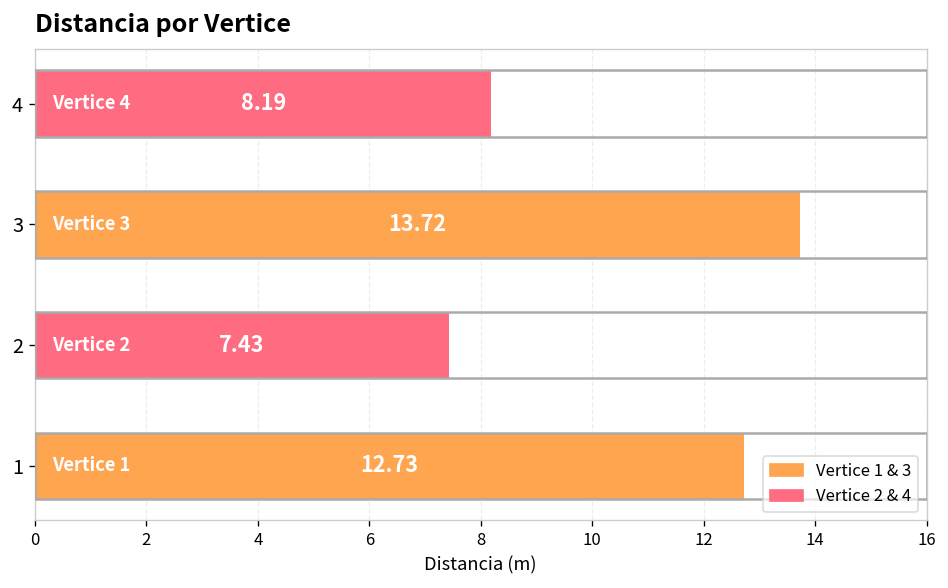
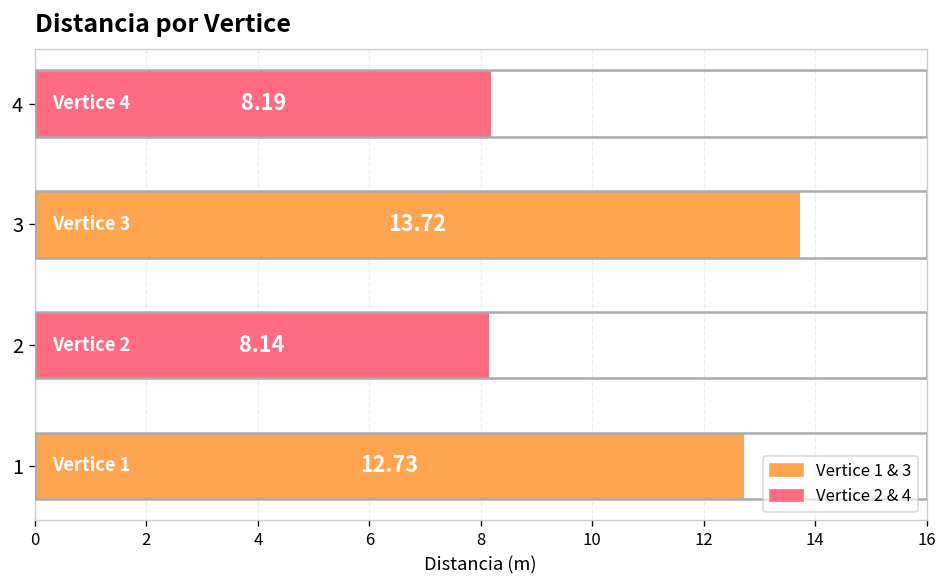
2: 7.43 -> 8.14
